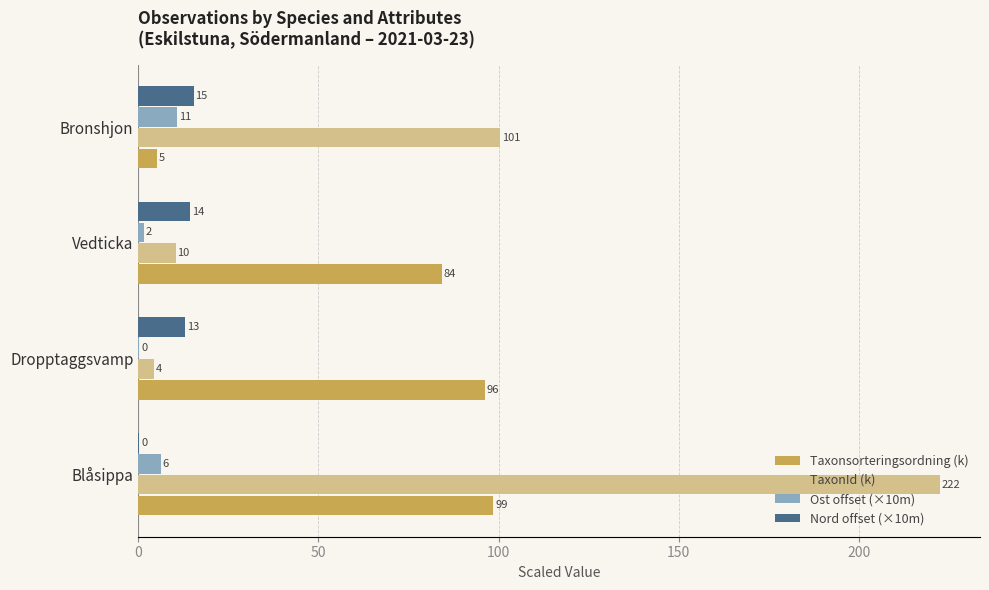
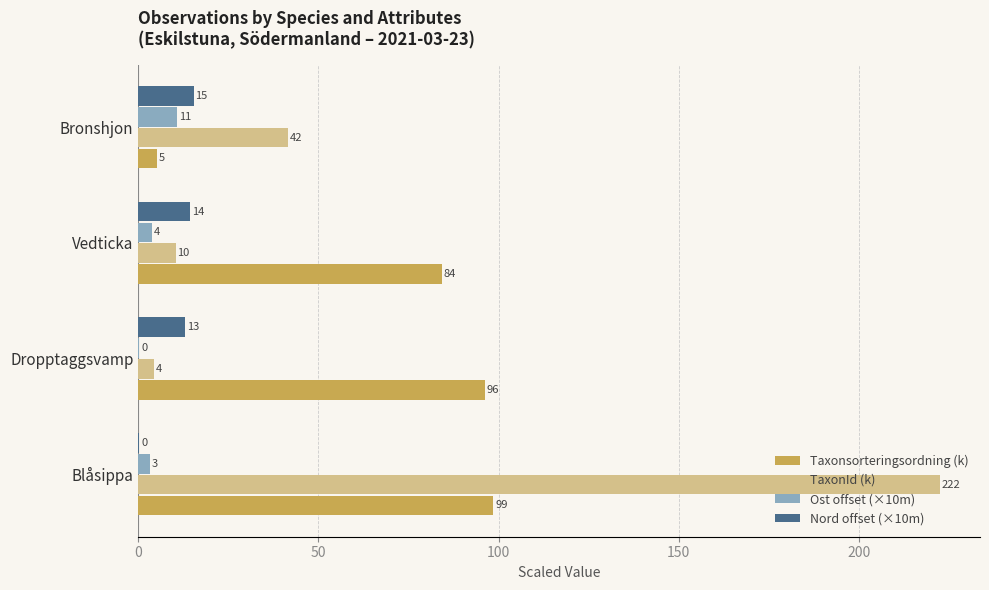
TaxonId (k), Bronshjon: 101 -> 42
Ost offset (×10m), Vedticka: 2 -> 4
Ost offset (×10m), Blåsippa: 6 -> 3
